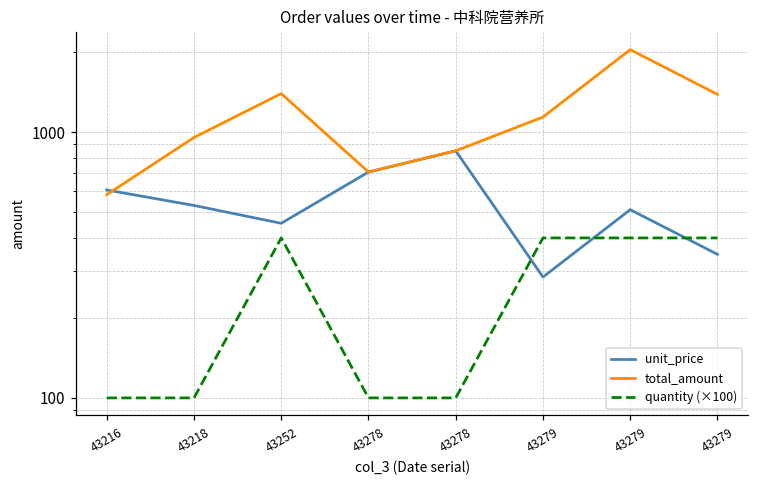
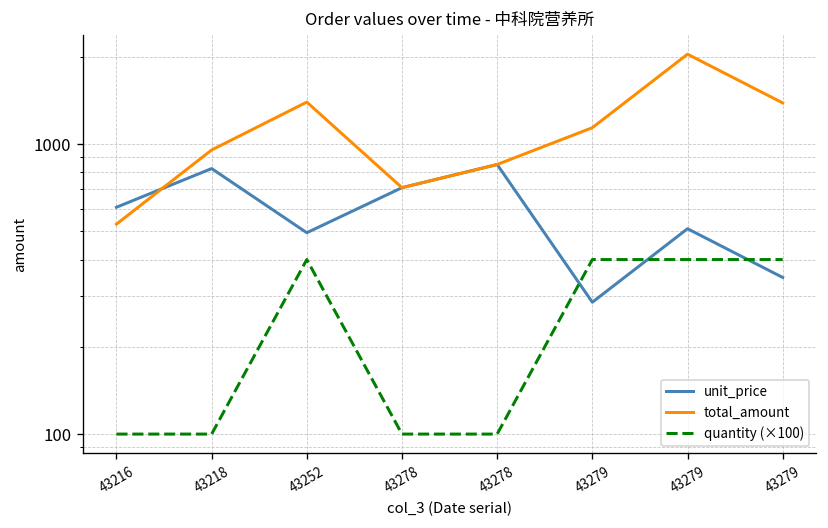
total_amount, 43216: 580 -> 530
unit_price, 43218: 530 -> 820
unit_price, 43252: 450 -> 500
